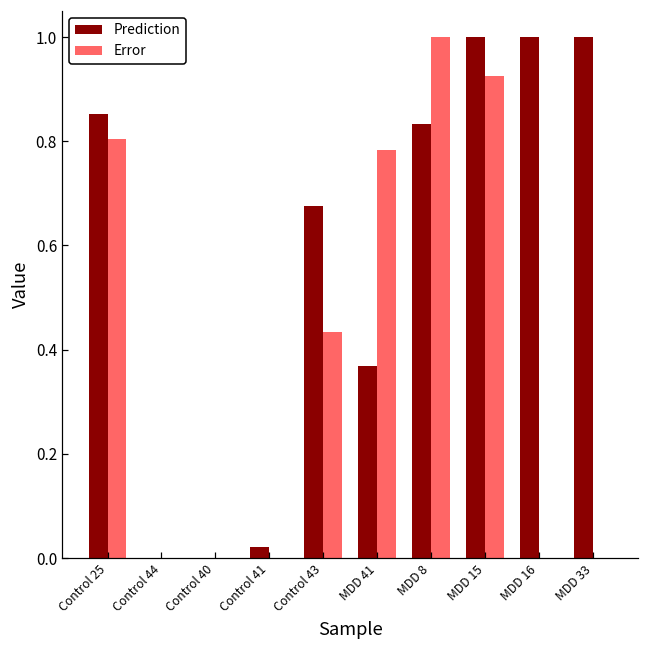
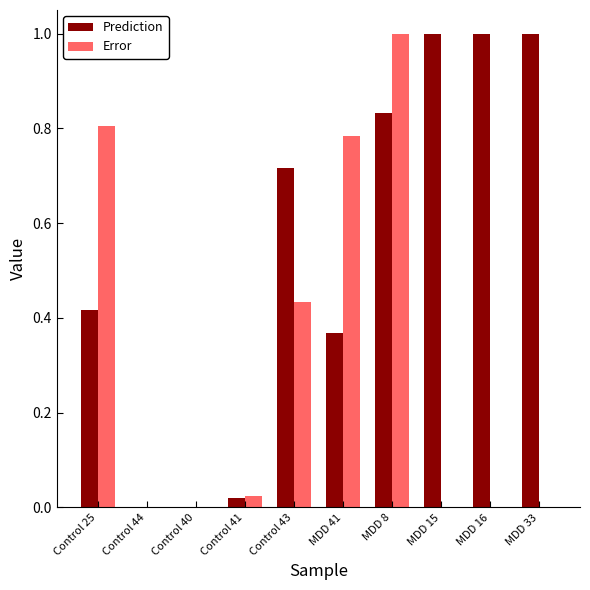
Prediction, Control 25: 0.85 -> 0.42
Error, Control 41: 0.00 -> 0.02
Prediction, Control 43: 0.68 -> 0.72
Error, MDD 15: 0.93 -> 0.00
